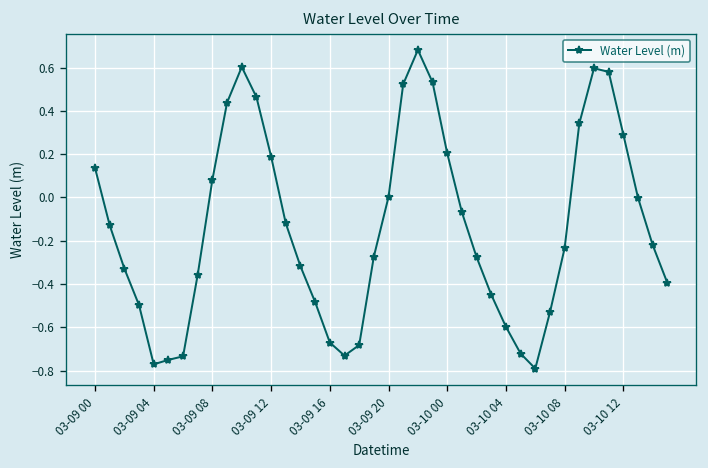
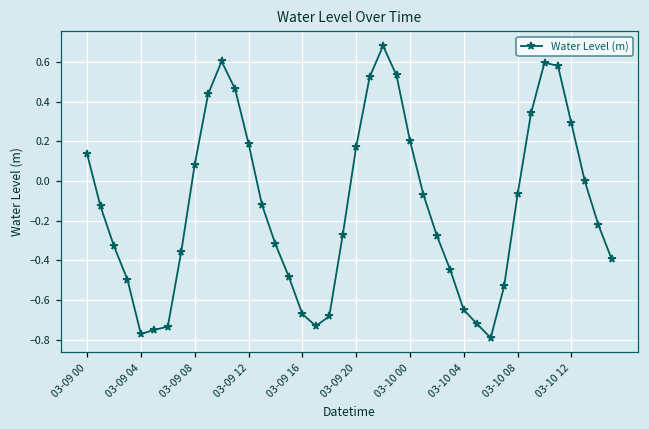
03-09 20: 0.00 -> 0.17
03-10 04: -0.60 -> -0.65
03-10 08: -0.23 -> -0.07
